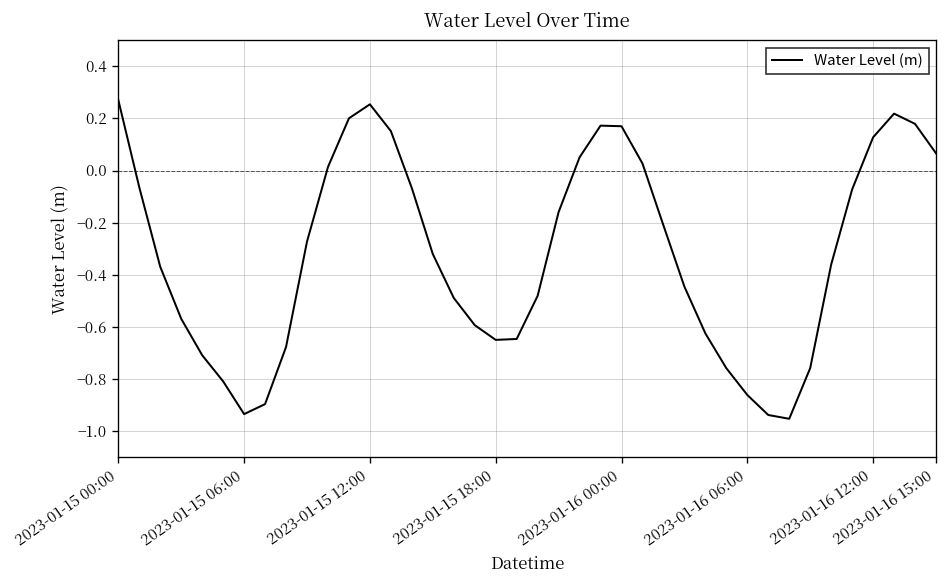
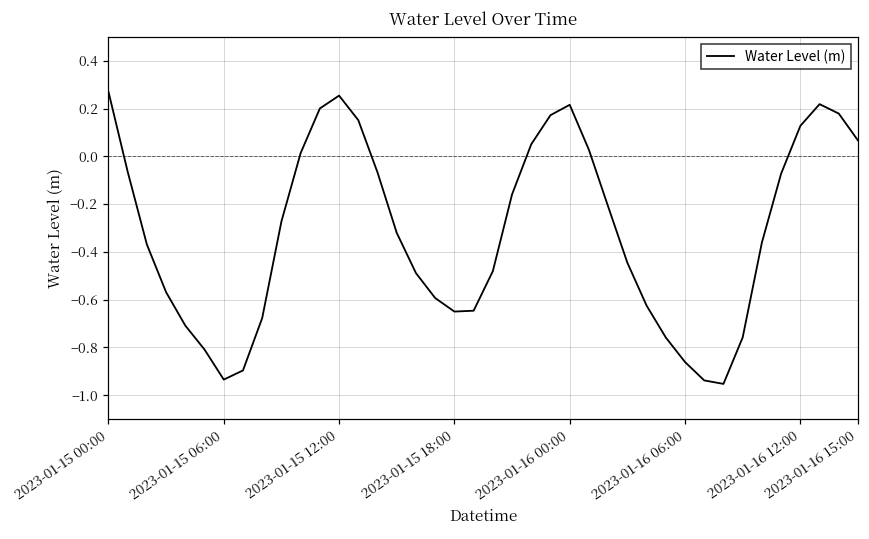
2023-01-16 00:00: 0.17 -> 0.22
